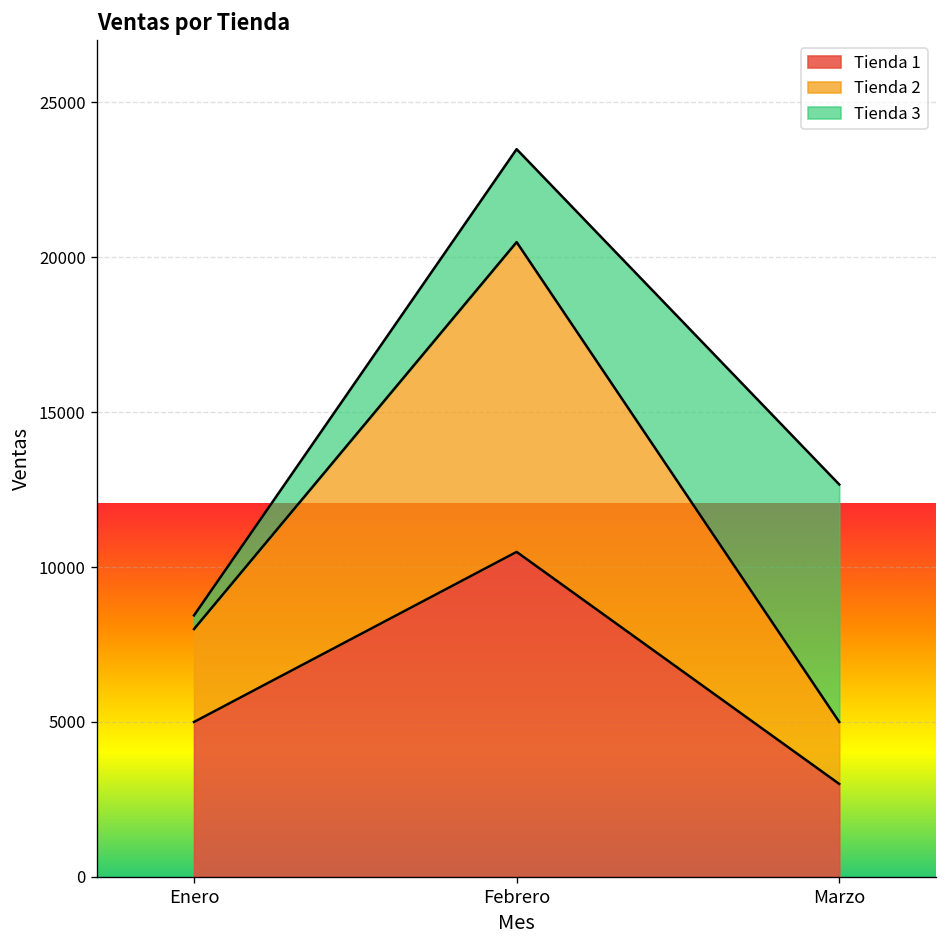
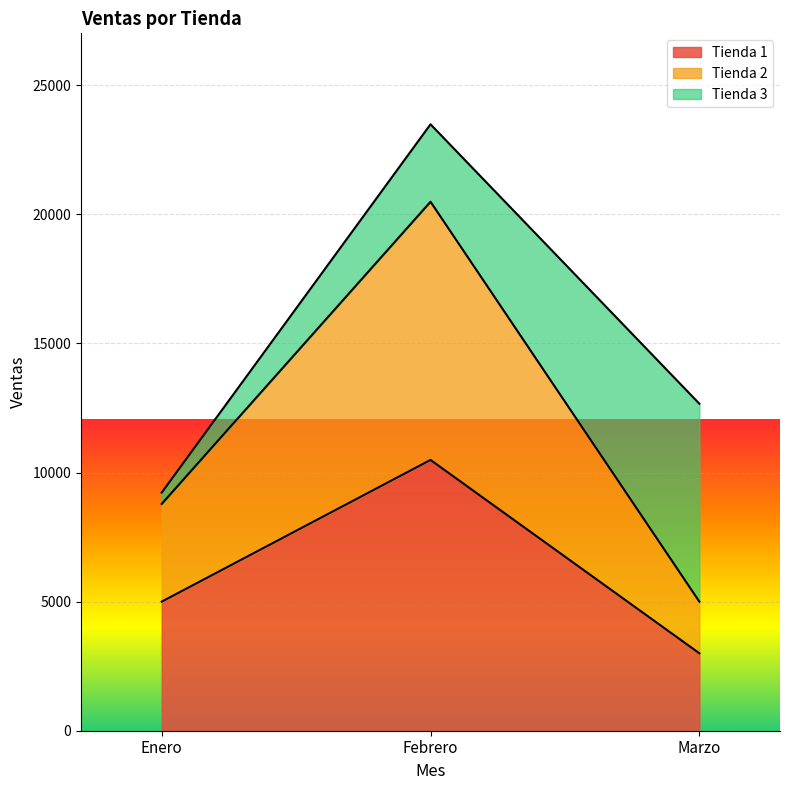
Tienda 2, Enero: 3000 -> 3800
